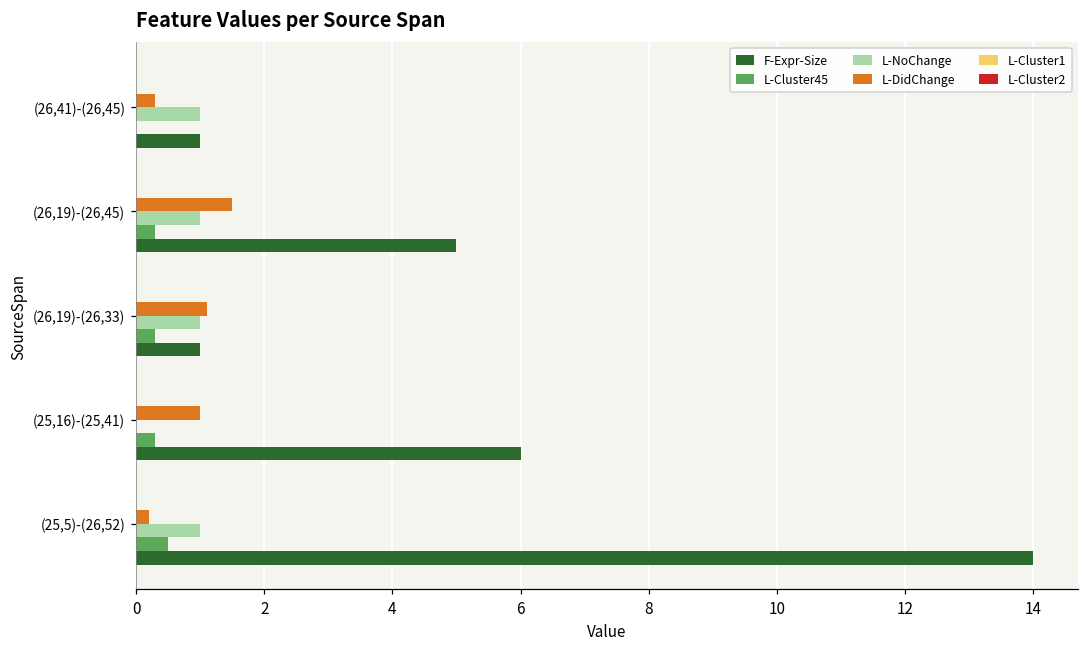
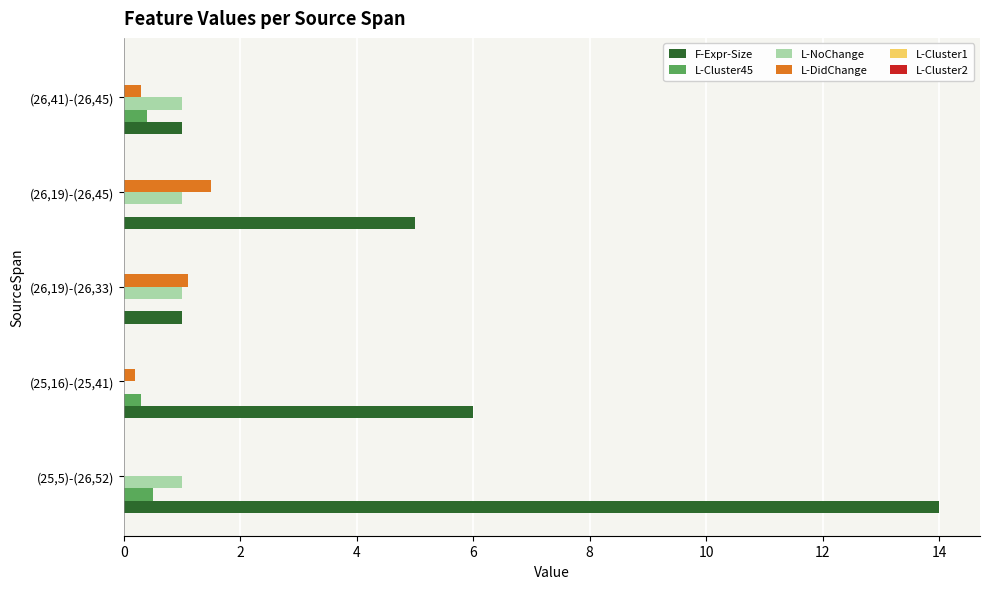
L-Cluster45, (26,41)-(26,45): 0.0 -> 0.4
L-Cluster45, (26,19)-(26,45): 0.3 -> 0.0
L-Cluster45, (26,19)-(26,33): 0.3 -> 0.0
L-DidChange, (25,16)-(25,41): 1.0 -> 0.2
L-DidChange, (25,5)-(26,52): 0.2 -> 0.0
